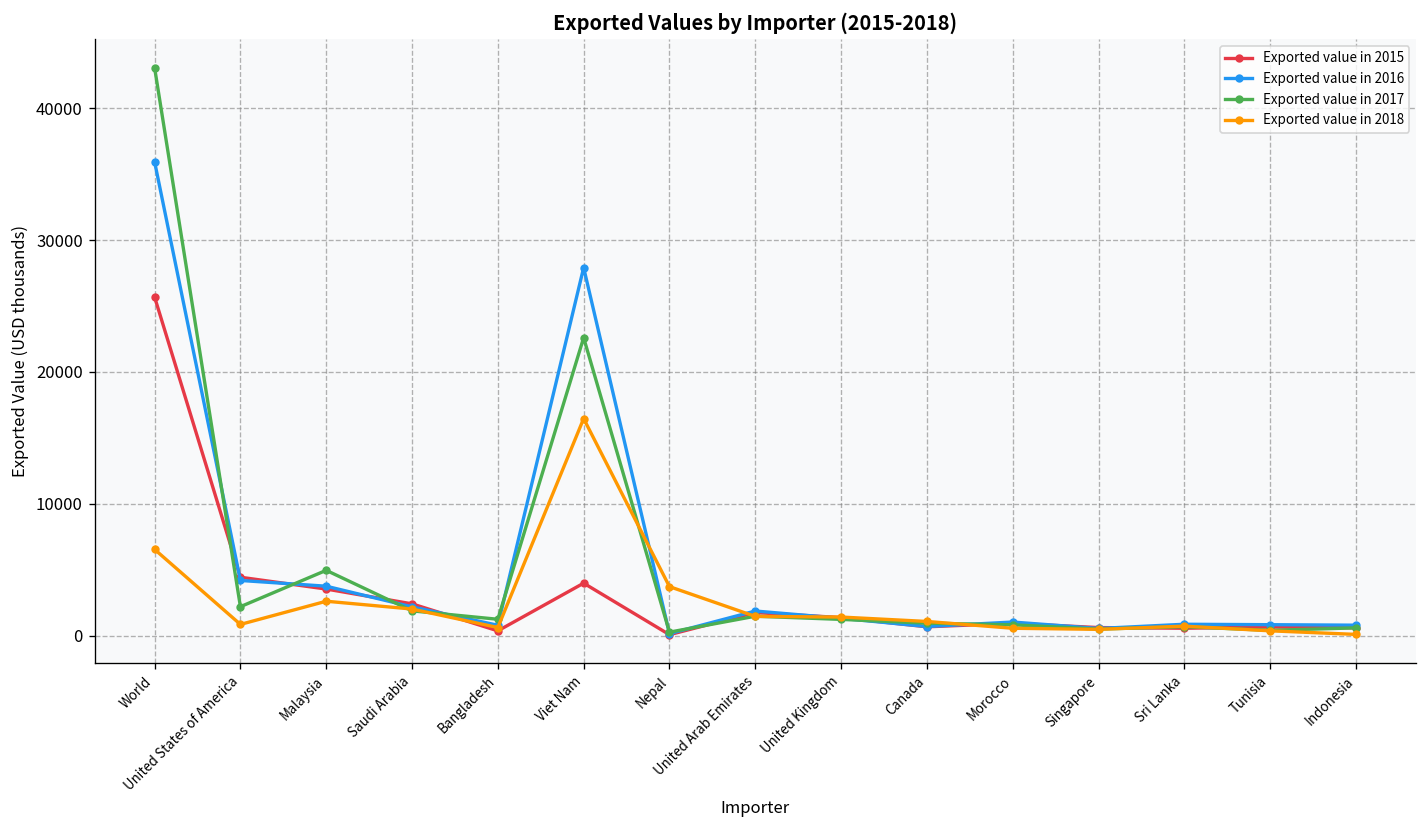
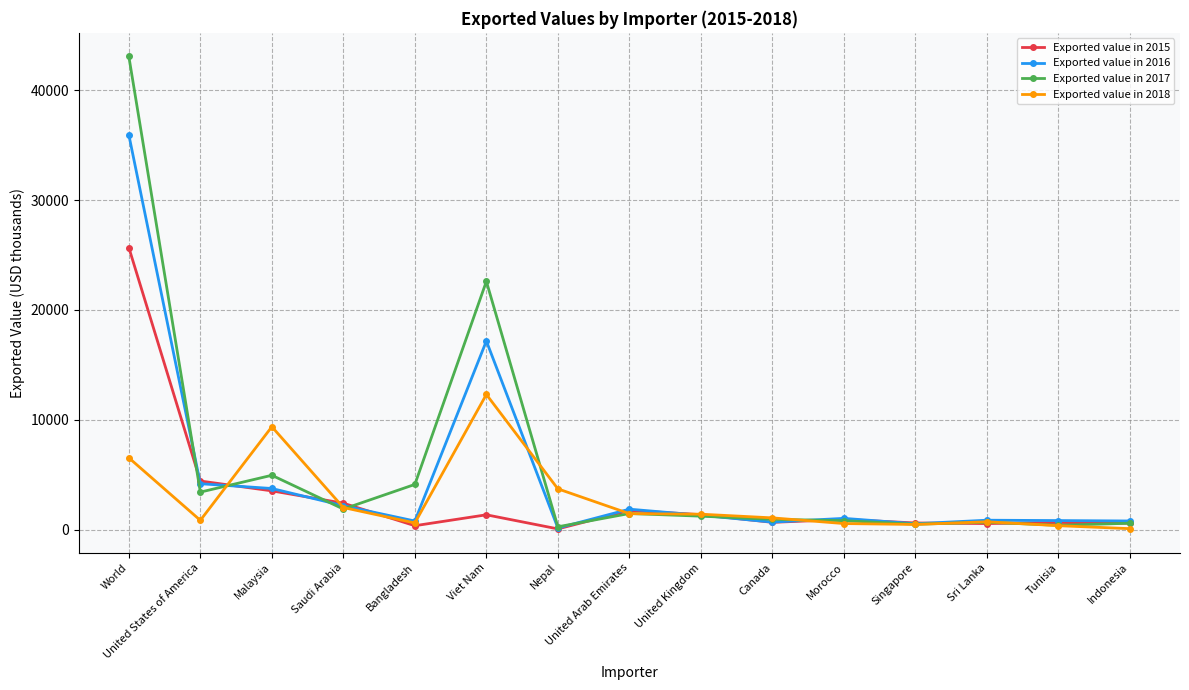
Exported value in 2017, United States of America: 2200 -> 3400
Exported value in 2018, Malaysia: 2600 -> 9400
Exported value in 2017, Bangladesh: 1200 -> 4100
Exported value in 2015, Viet Nam: 4000 -> 1400
Exported value in 2016, Viet Nam: 27900 -> 17200
Exported value in 2018, Viet Nam: 16500 -> 12300
